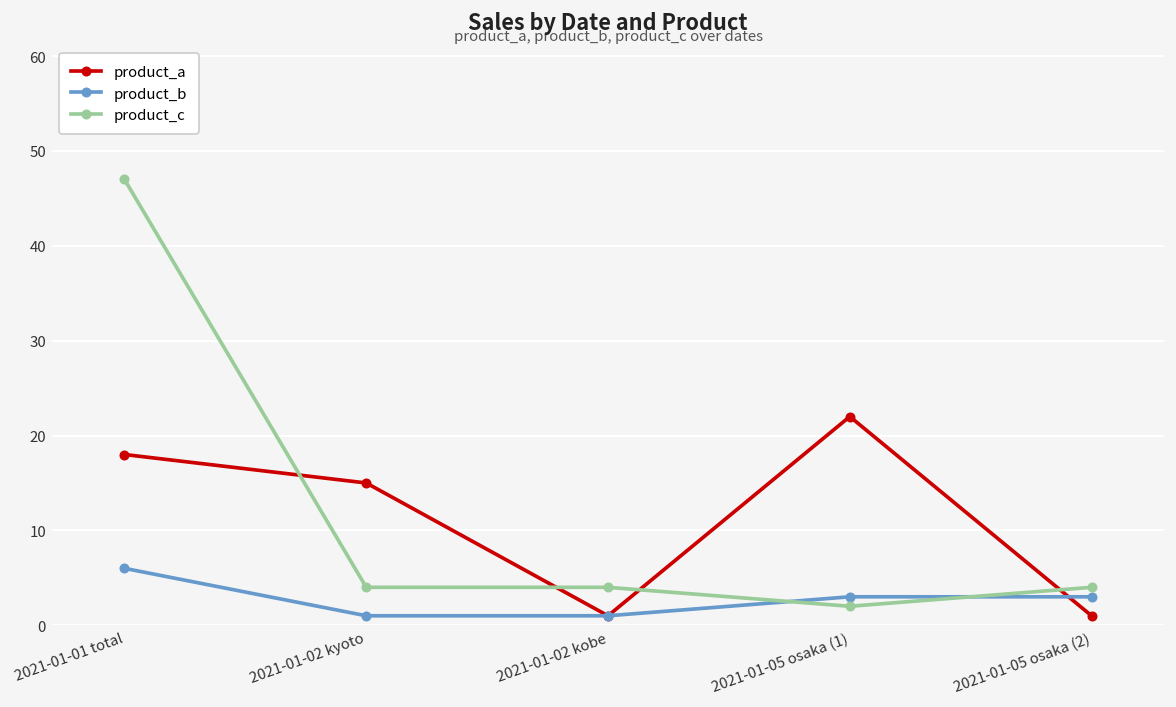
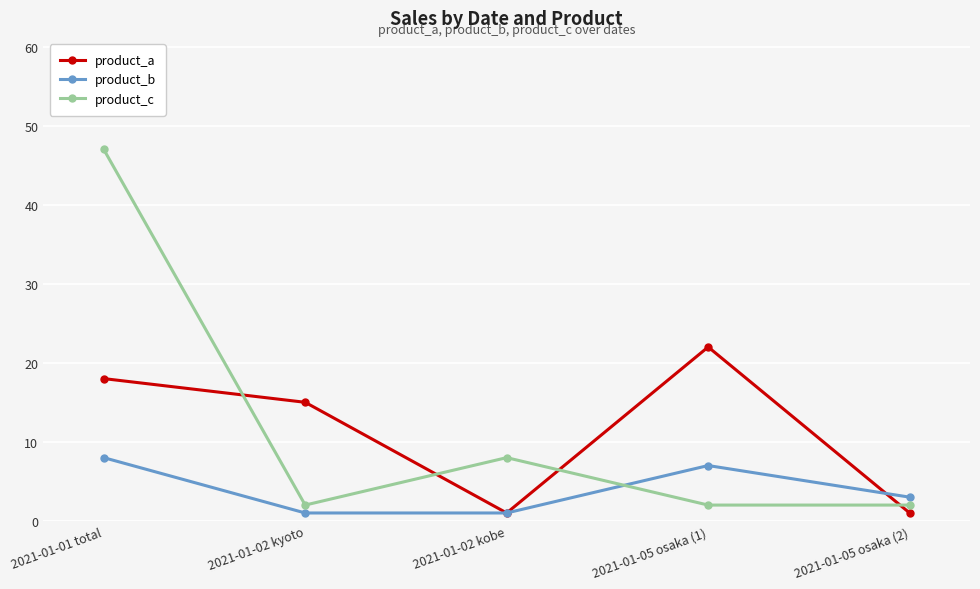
product_b, 2021-01-01 total: 6 -> 8
product_c, 2021-01-02 kyoto: 4 -> 2
product_c, 2021-01-02 kobe: 4 -> 8
product_b, 2021-01-05 osaka (1): 3 -> 7
product_c, 2021-01-05 osaka (2): 4 -> 2
